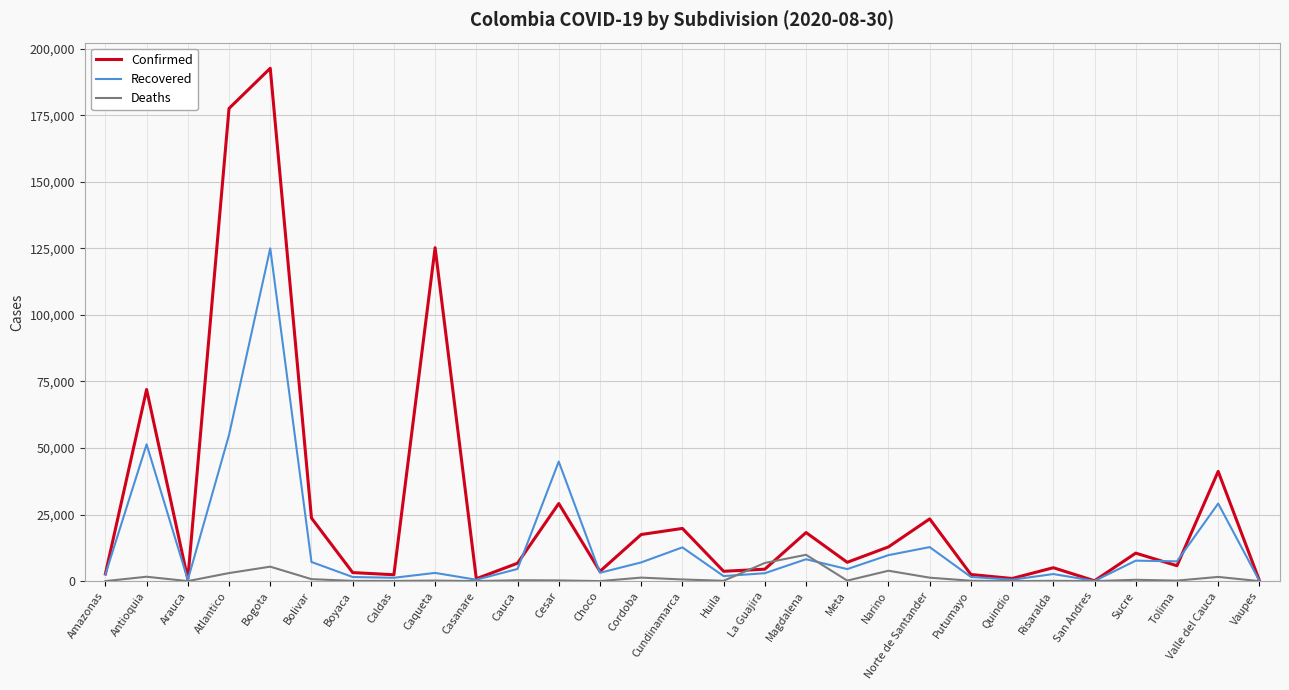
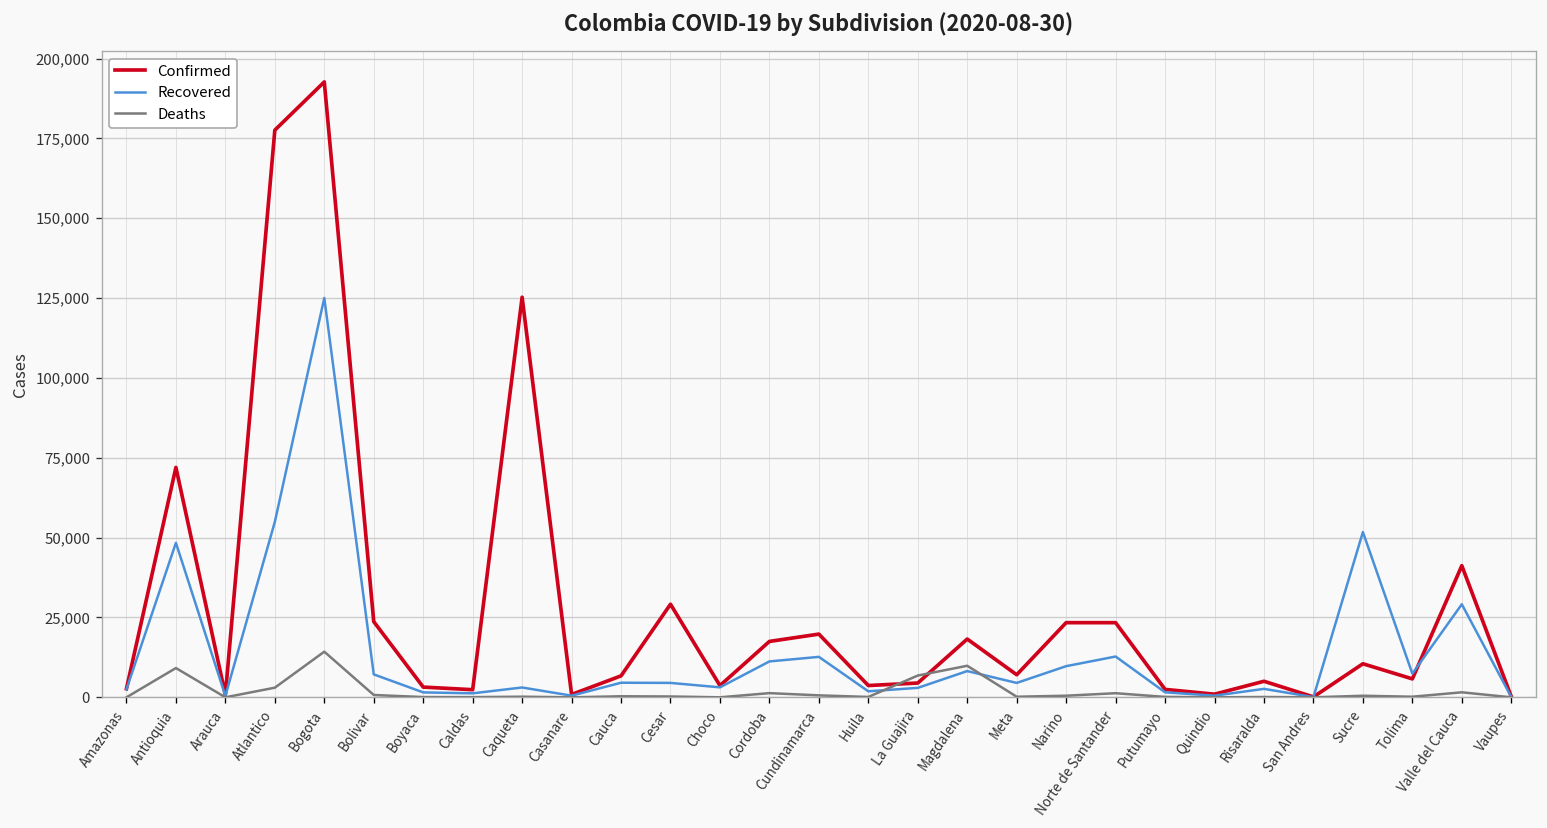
Recovered, Antioquia: 51,000 -> 48,000
Deaths, Antioquia: 2,000 -> 9,000
Deaths, Bogota: 5,000 -> 14,000
Recovered, Cesar: 45,000 -> 5,000
Recovered, Cordoba: 7,000 -> 11,000
Confirmed, Narino: 13,000 -> 23,000
Deaths, Narino: 4,000 -> 0
Recovered, Sucre: 8,000 -> 52,000
